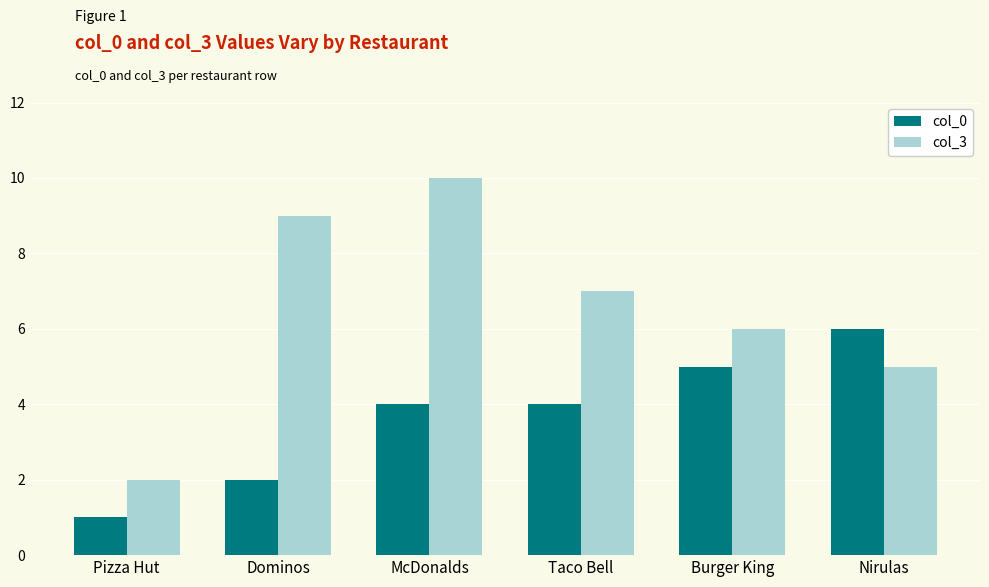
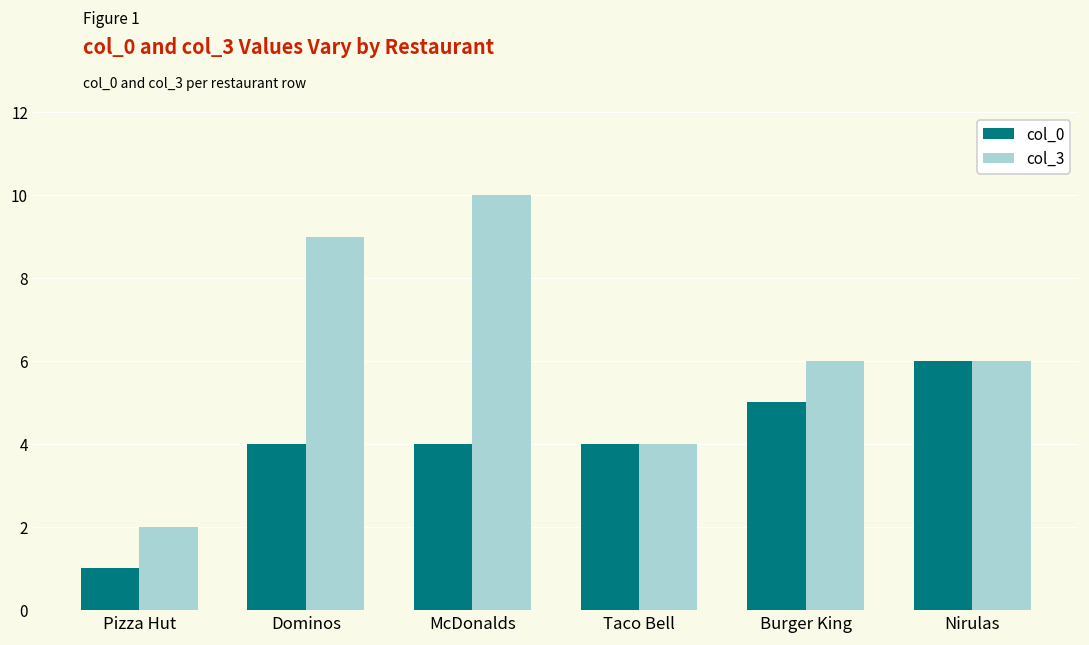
col_0, Dominos: 2 -> 4
col_3, Taco Bell: 7 -> 4
col_3, Nirulas: 5 -> 6
